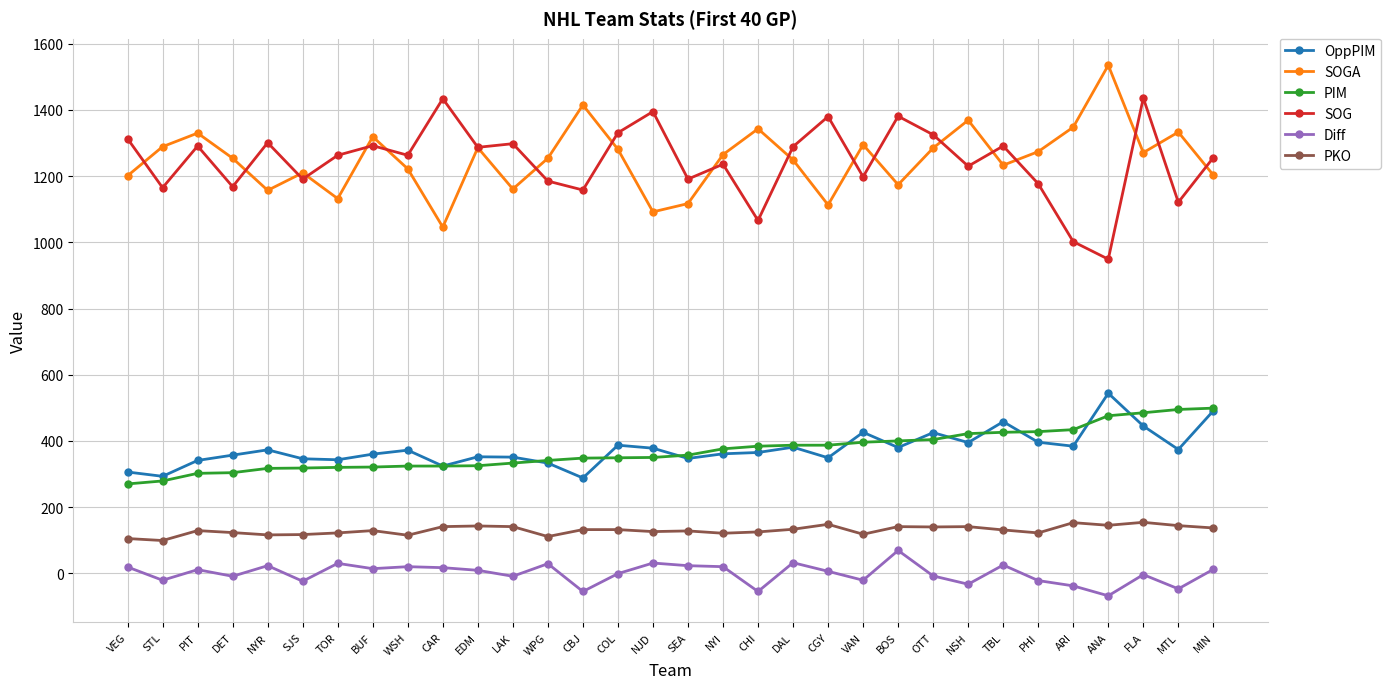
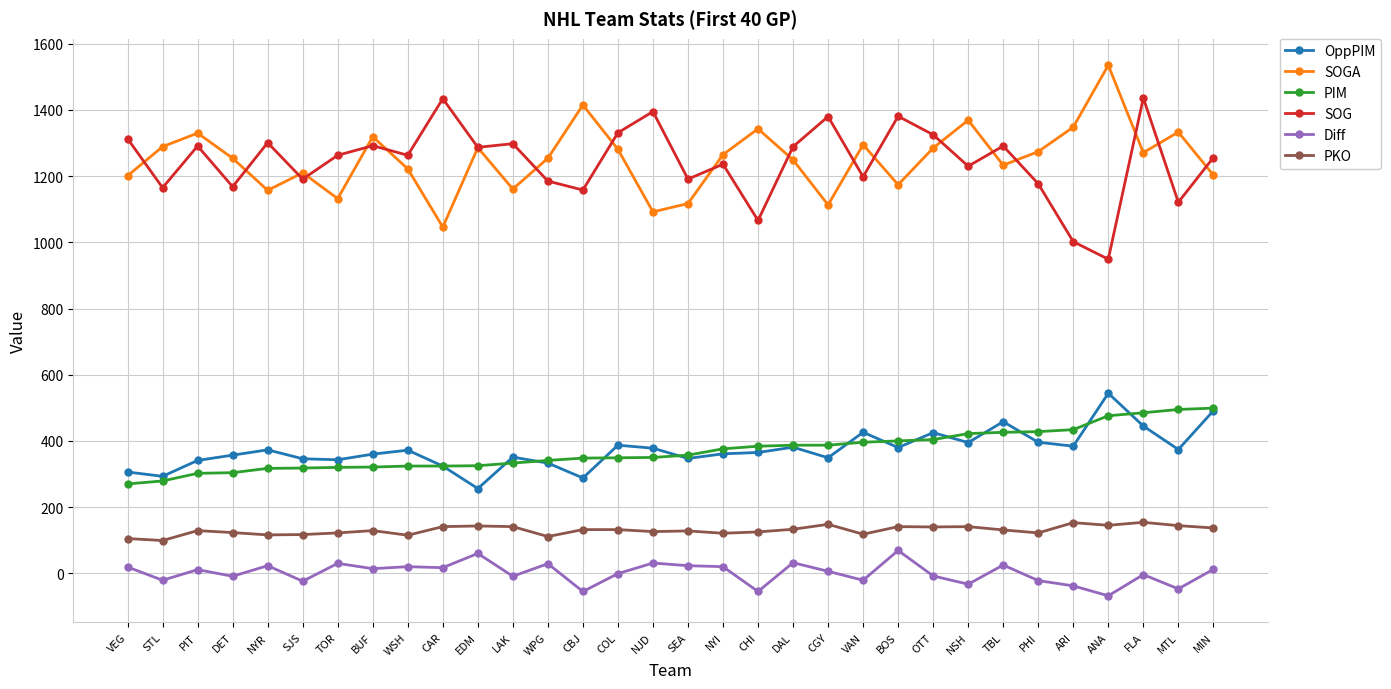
OppPIM, EDM: 350 -> 260
Diff, EDM: 10 -> 60
